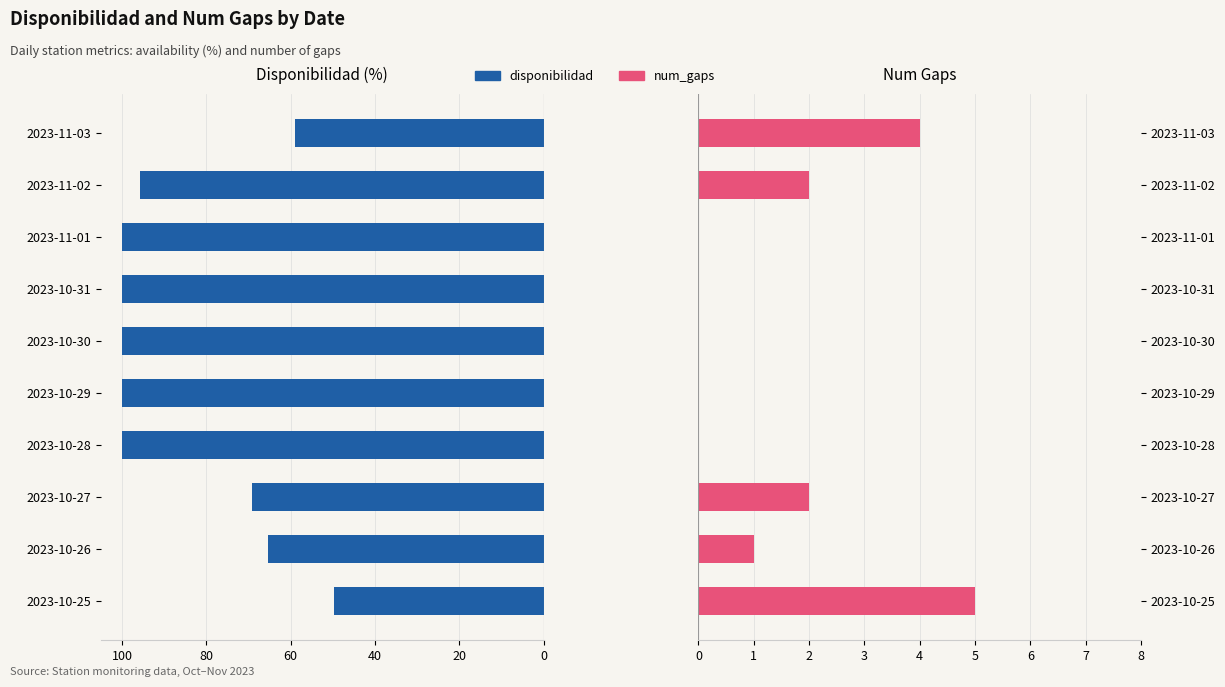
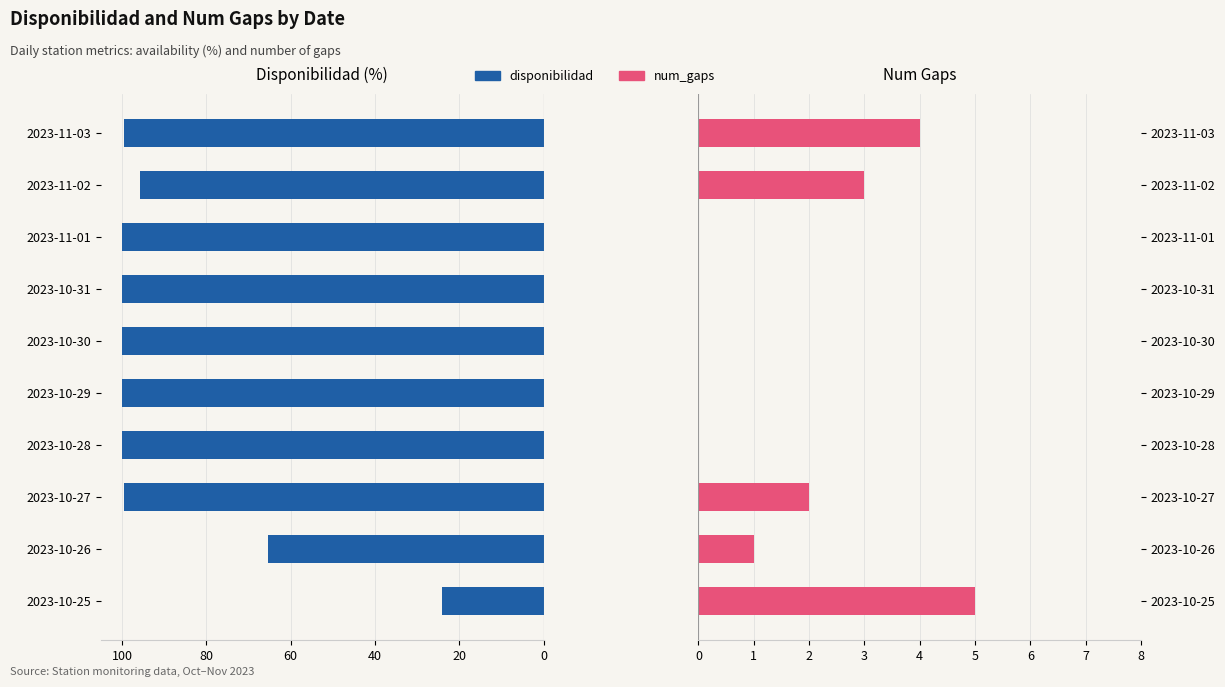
Disponibilidad (%), 2023-11-03: 59 -> 100
Disponibilidad (%), 2023-10-27: 69 -> 100
Disponibilidad (%), 2023-10-25: 50 -> 24
Num Gaps, 2023-11-02: 2 -> 3
